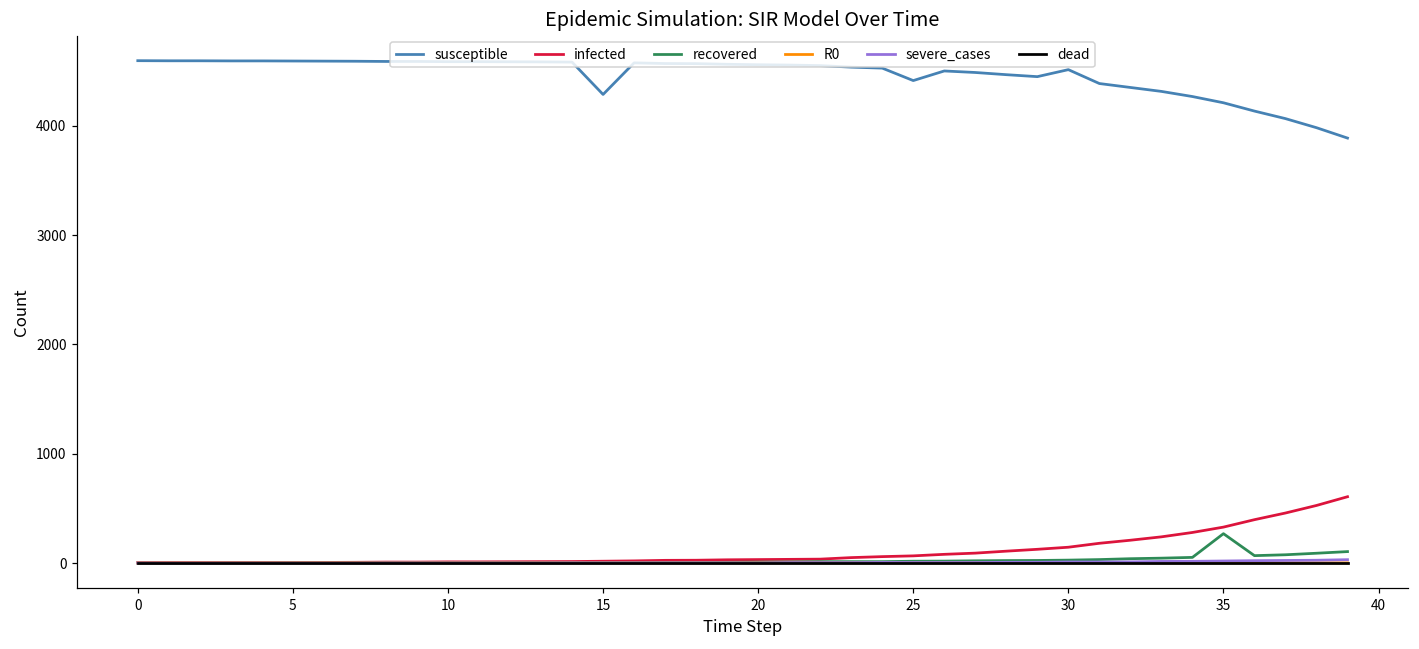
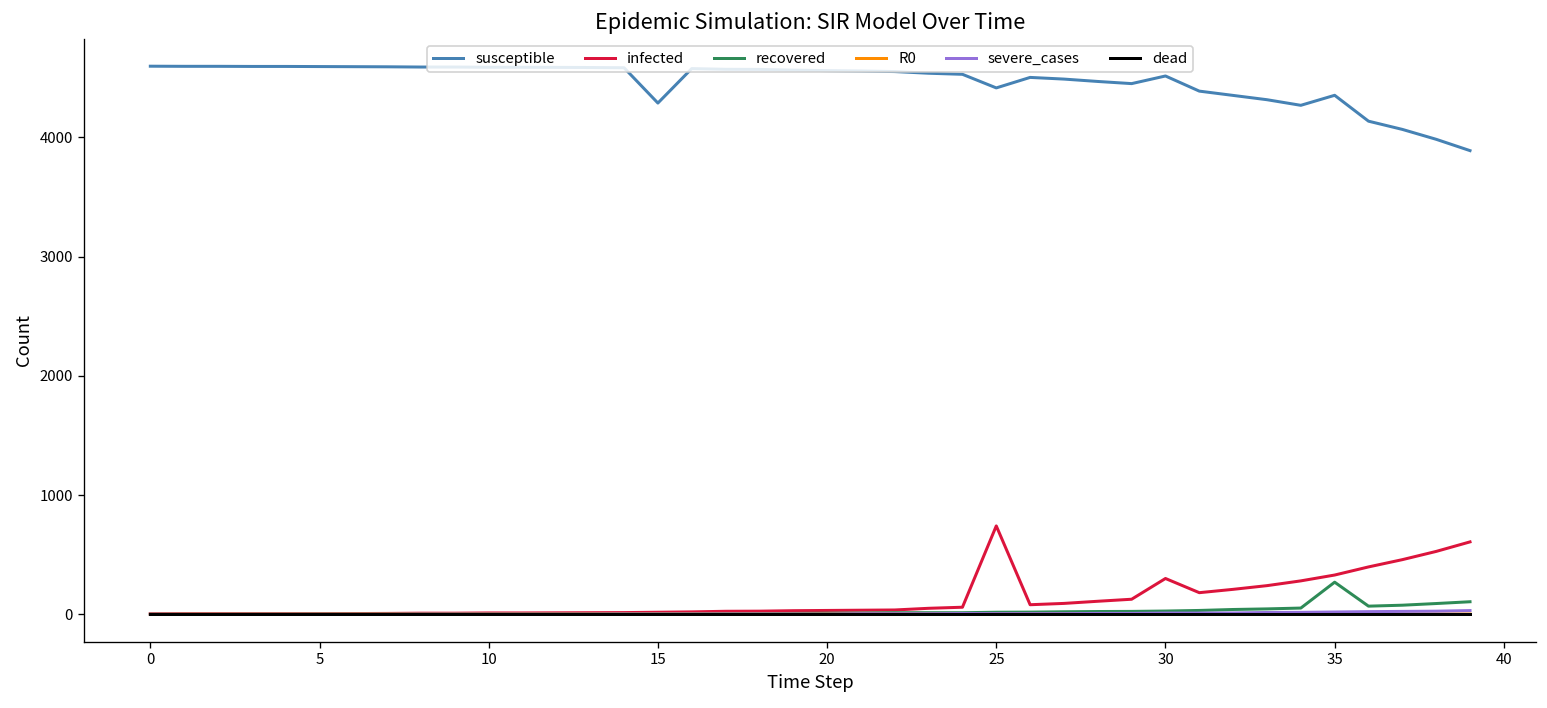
infected, 25: 100 -> 700
infected, 30: 100 -> 300
susceptible, 35: 4200 -> 4400
